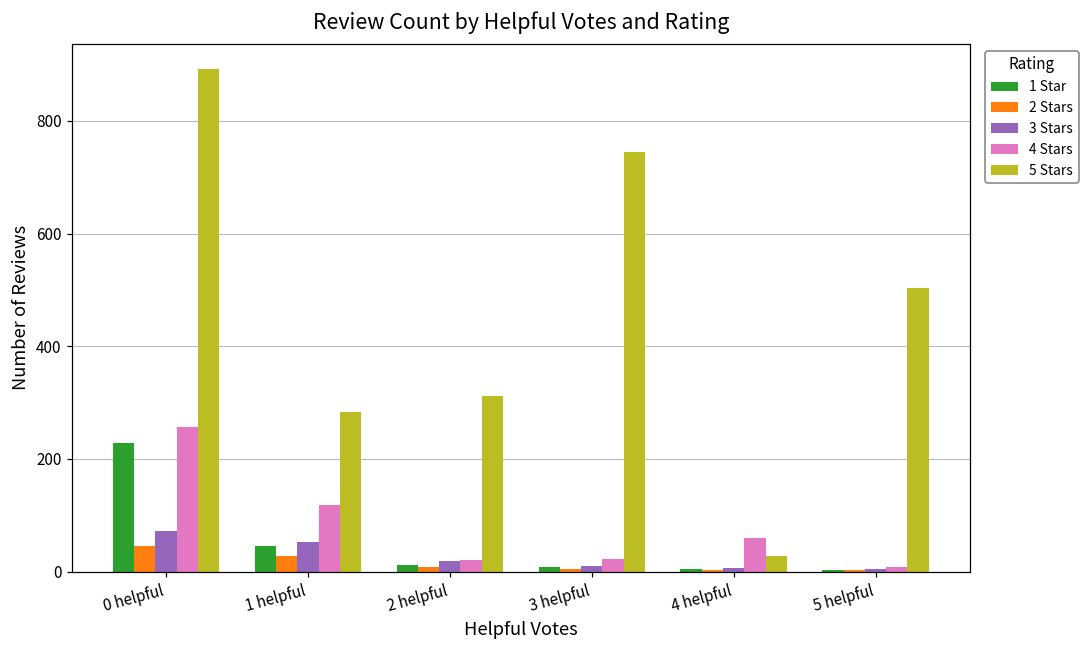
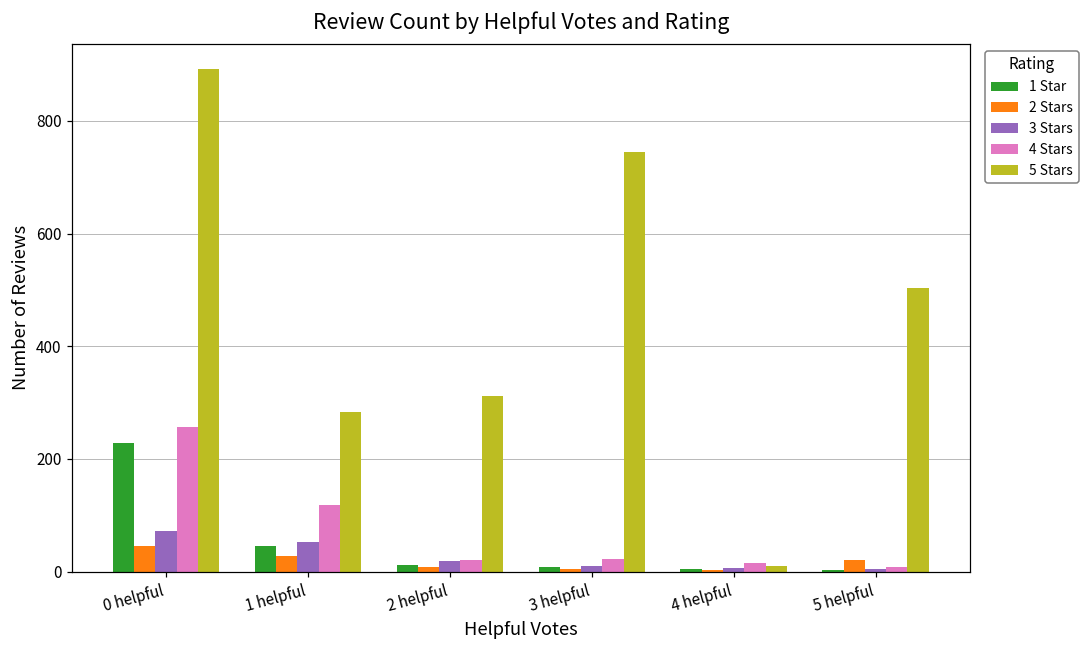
4 Stars, 4 helpful: 60 -> 20
5 Stars, 4 helpful: 30 -> 10
2 Stars, 5 helpful: 0 -> 20
